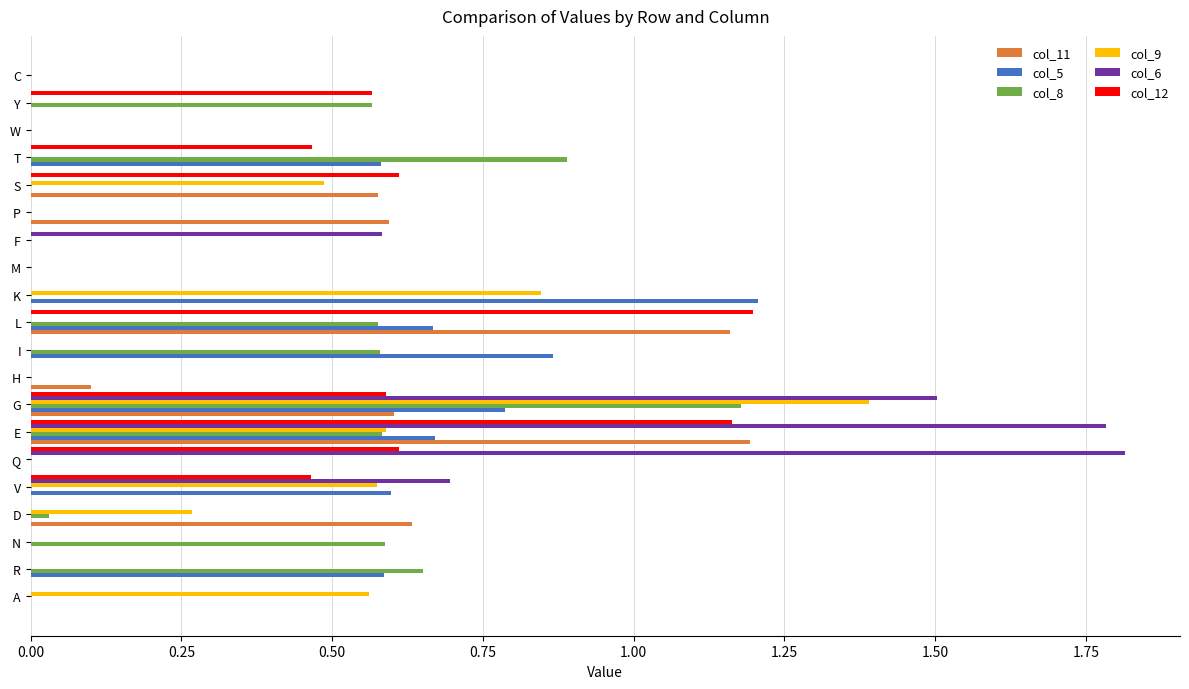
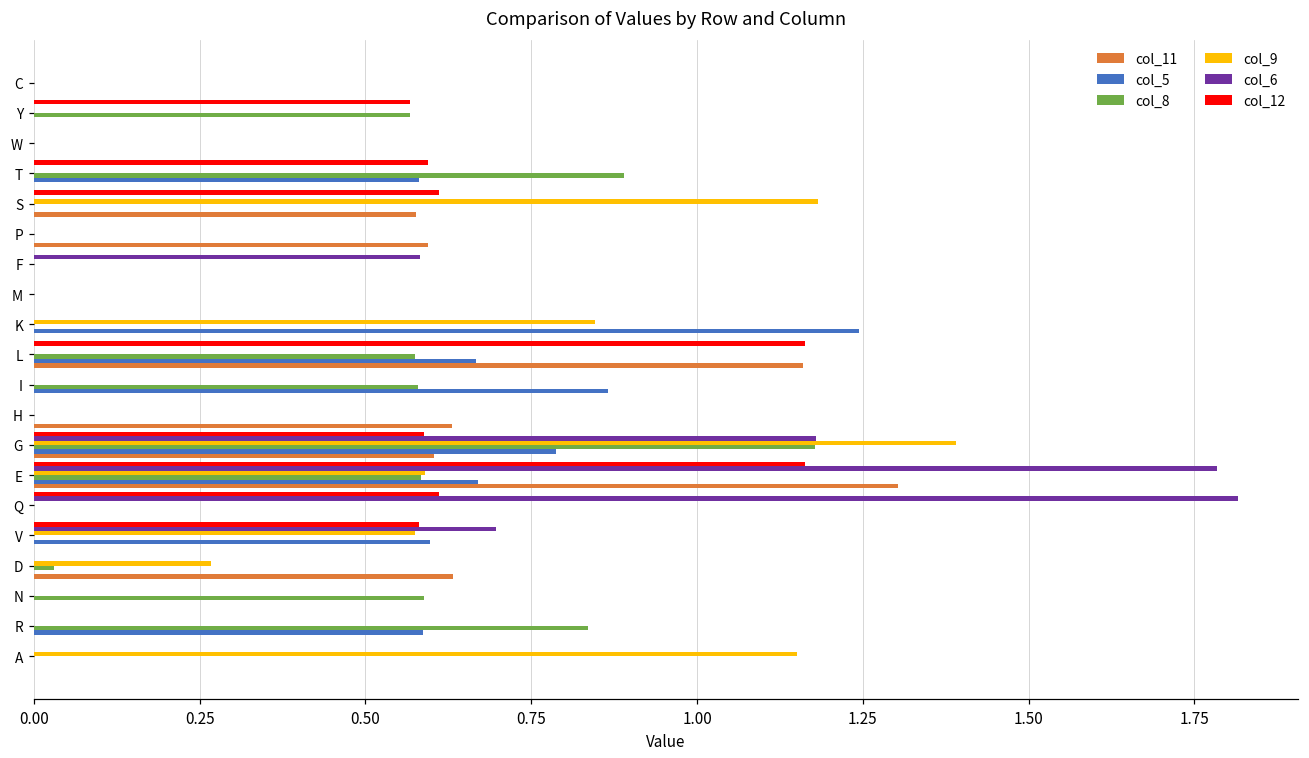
col_12, T: 0.47 -> 0.59
col_9, S: 0.49 -> 1.18
col_5, K: 1.21 -> 1.24
col_12, L: 1.20 -> 1.16
col_11, H: 0.10 -> 0.63
col_6, G: 1.50 -> 1.18
col_11, E: 1.19 -> 1.30
col_12, V: 0.46 -> 0.58
col_8, R: 0.65 -> 0.84
col_9, A: 0.56 -> 1.15
